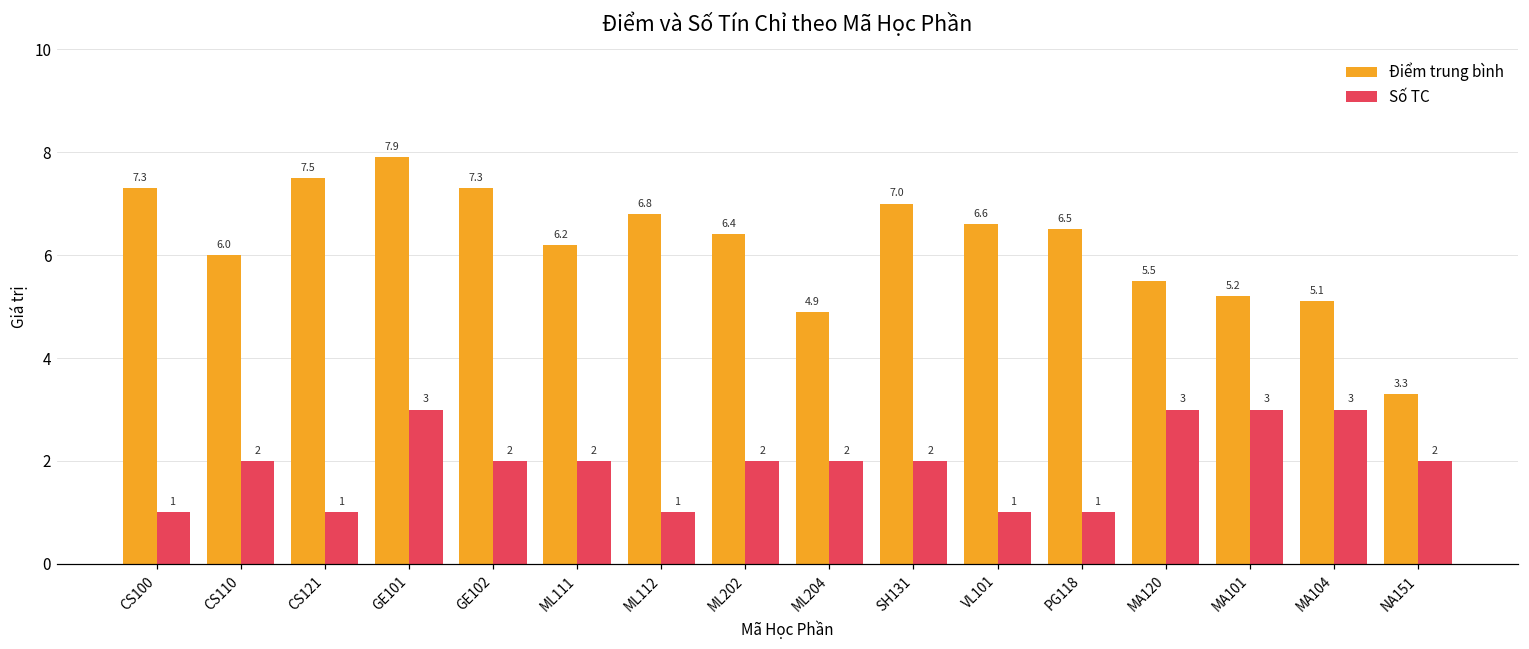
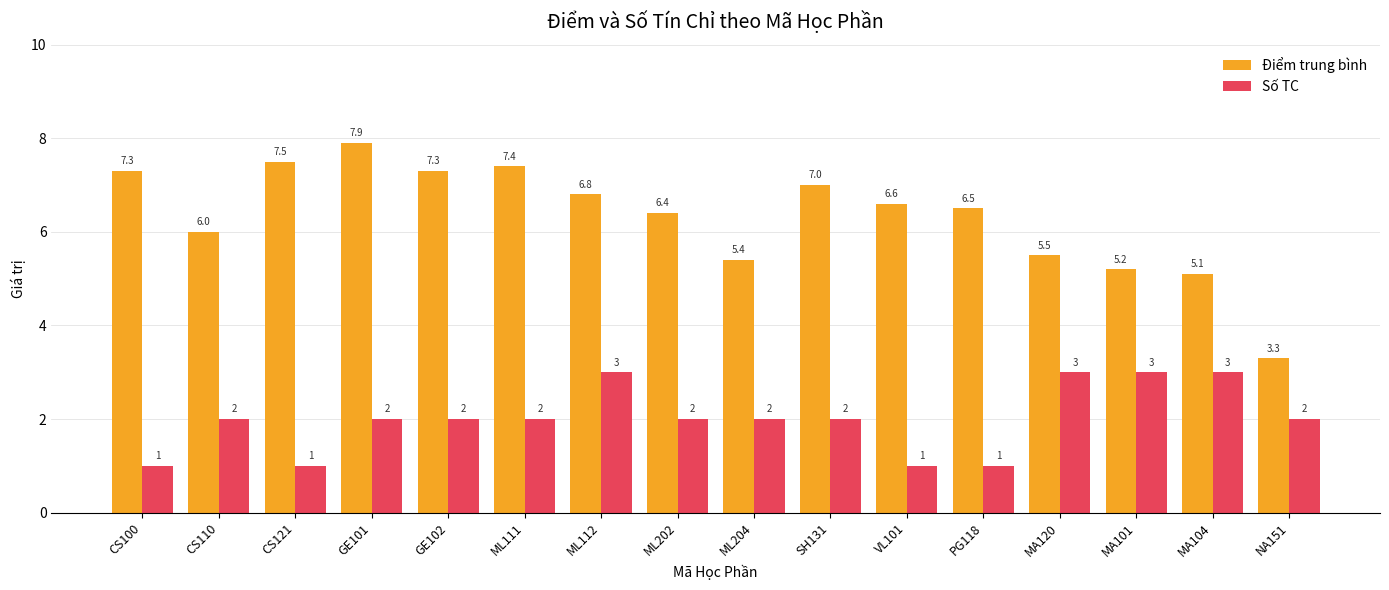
Số TC, GE101: 3 -> 2
Điểm trung bình, ML111: 6.2 -> 7.4
Số TC, ML112: 1 -> 3
Điểm trung bình, ML204: 4.9 -> 5.4
